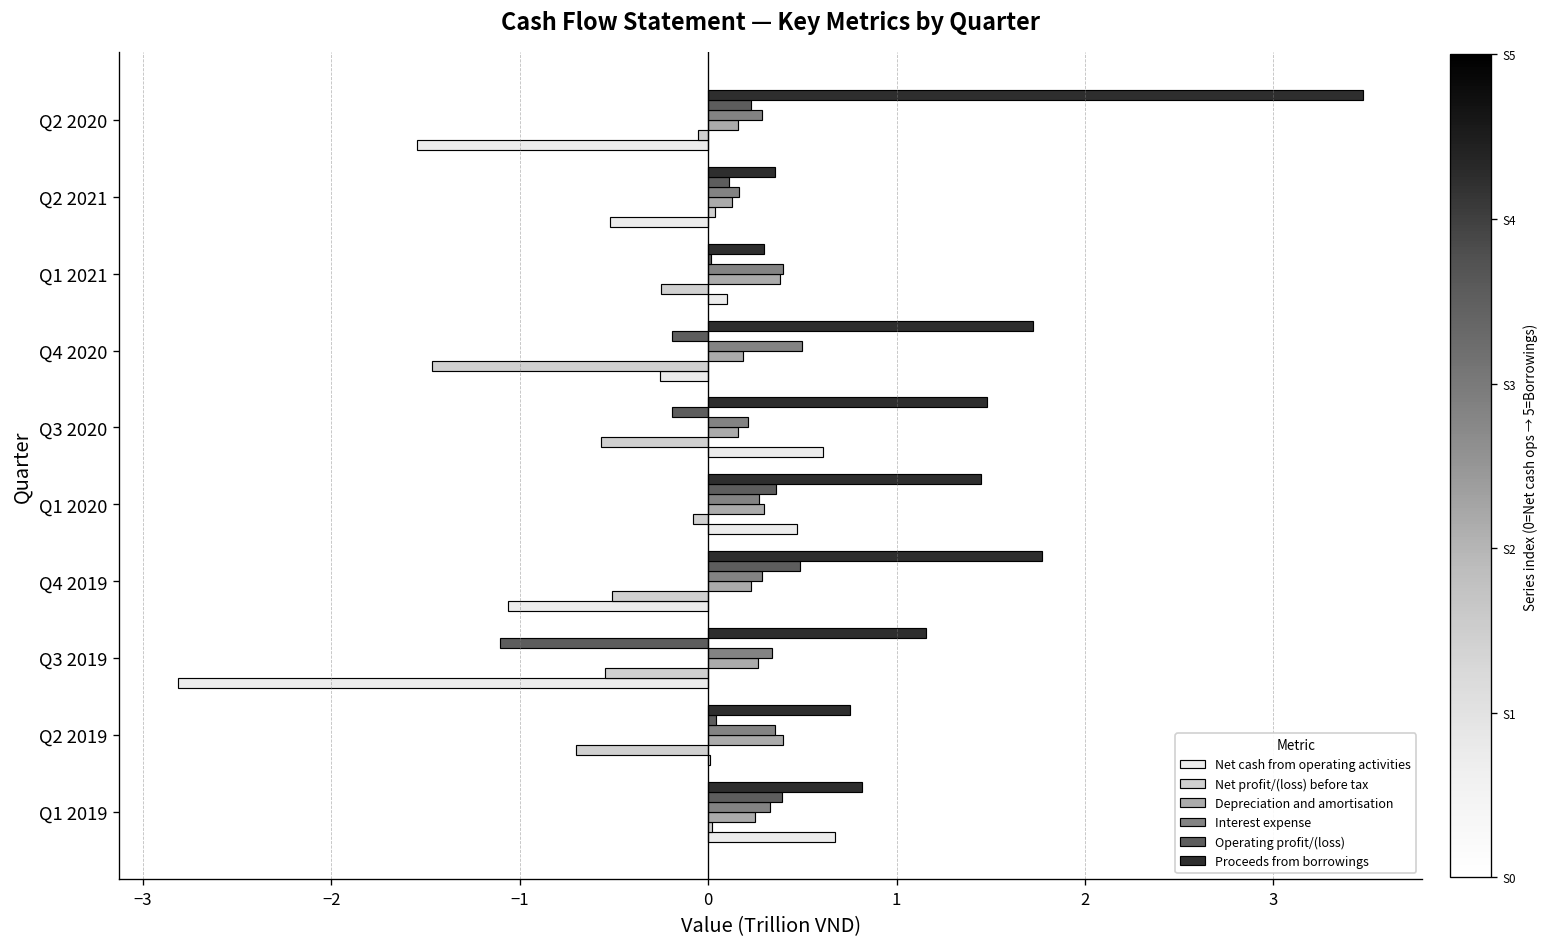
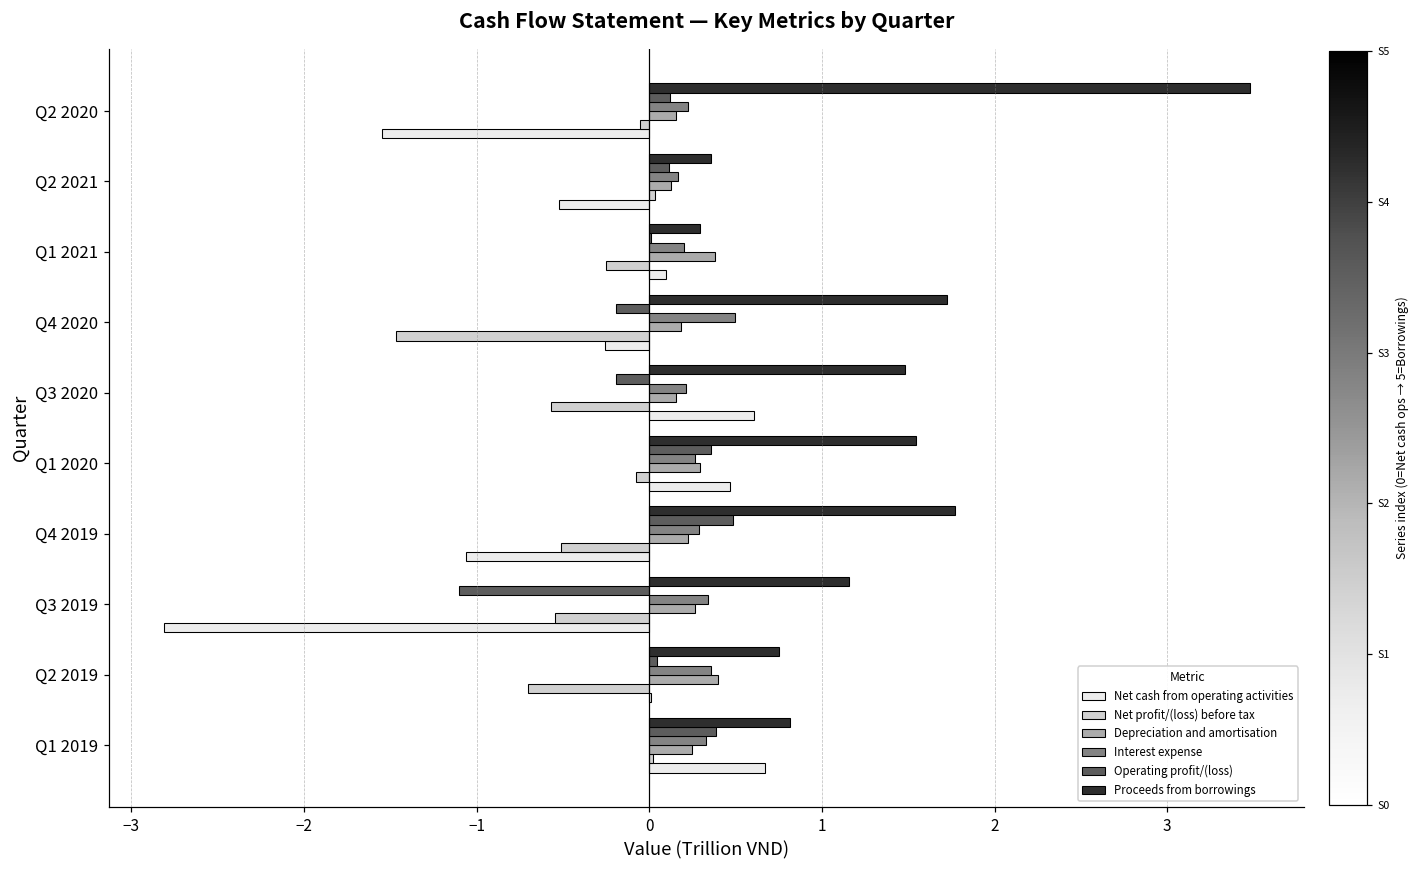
Operating profit/(loss), Q2 2020: 0.23 -> 0.12
Interest expense, Q2 2020: 0.29 -> 0.22
Interest expense, Q1 2021: 0.40 -> 0.20
Proceeds from borrowings, Q1 2020: 1.45 -> 1.54
